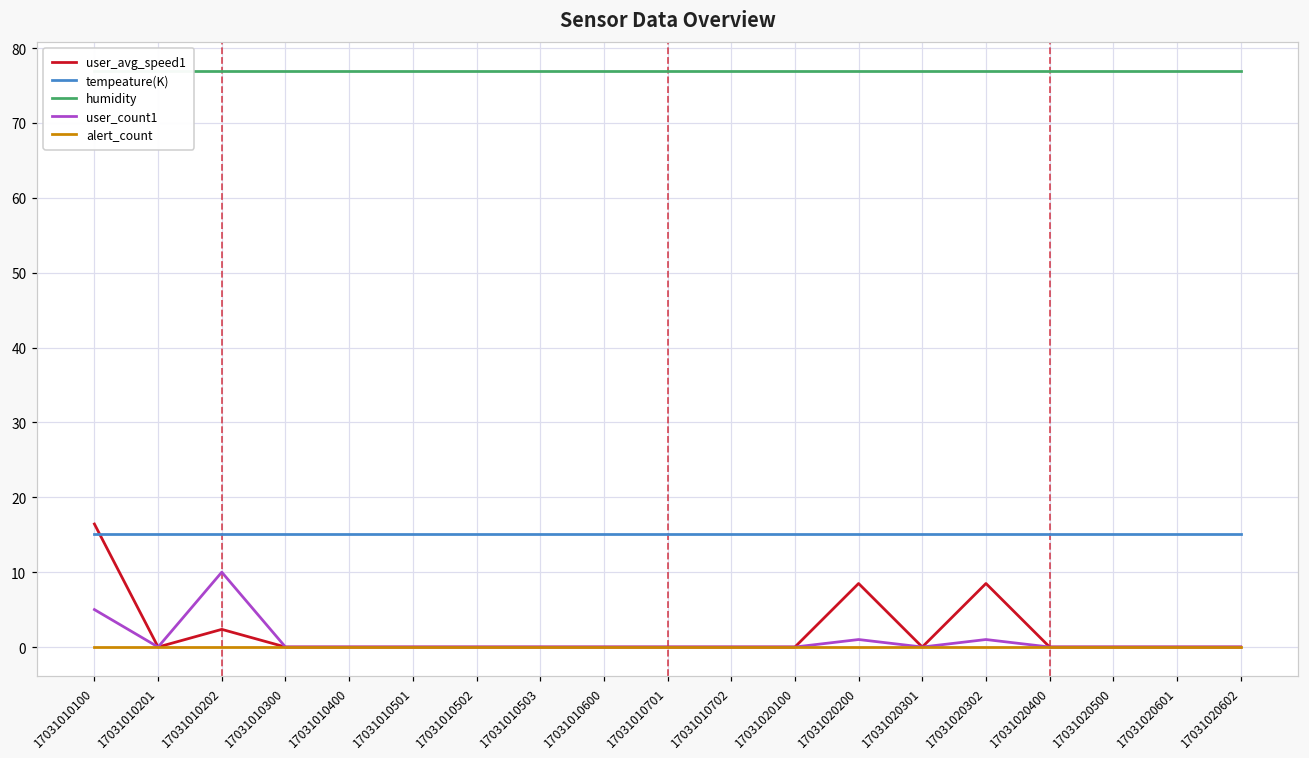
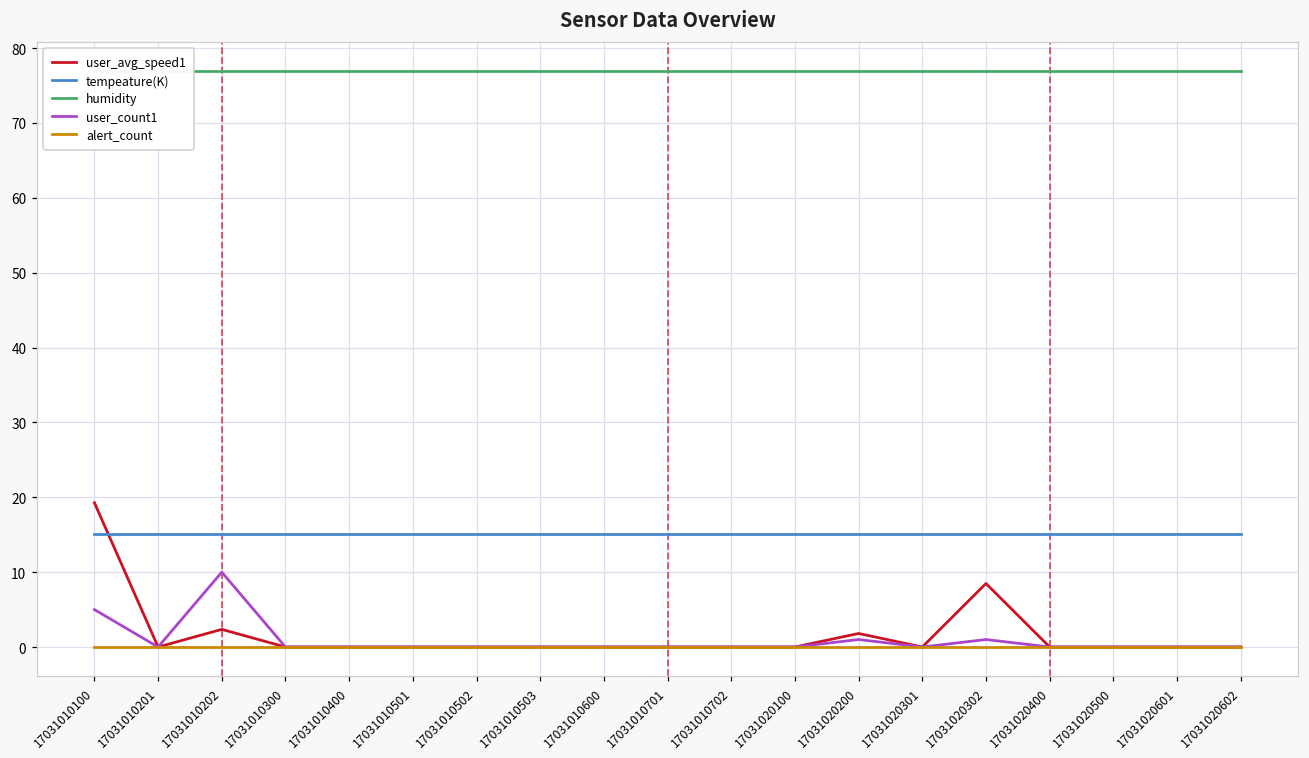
user_avg_speed1, 17031010100: 16 -> 19
user_avg_speed1, 17031020200: 8 -> 2
